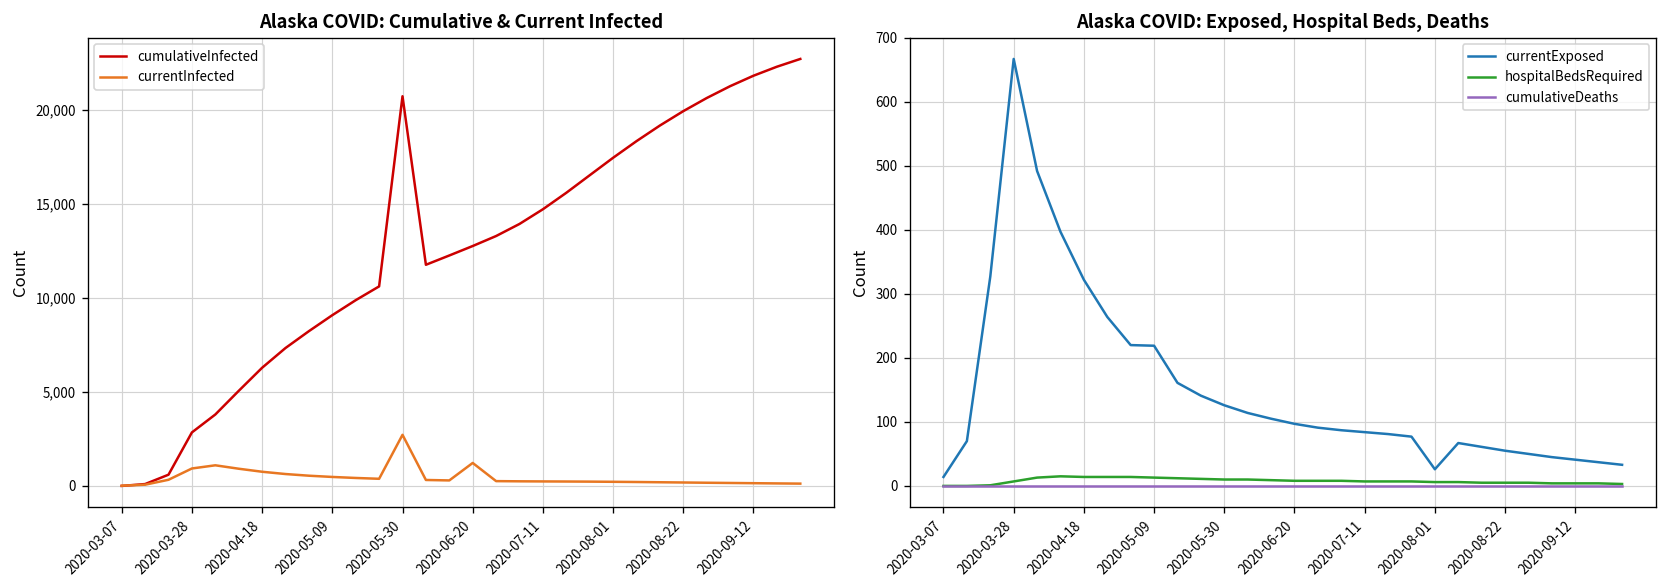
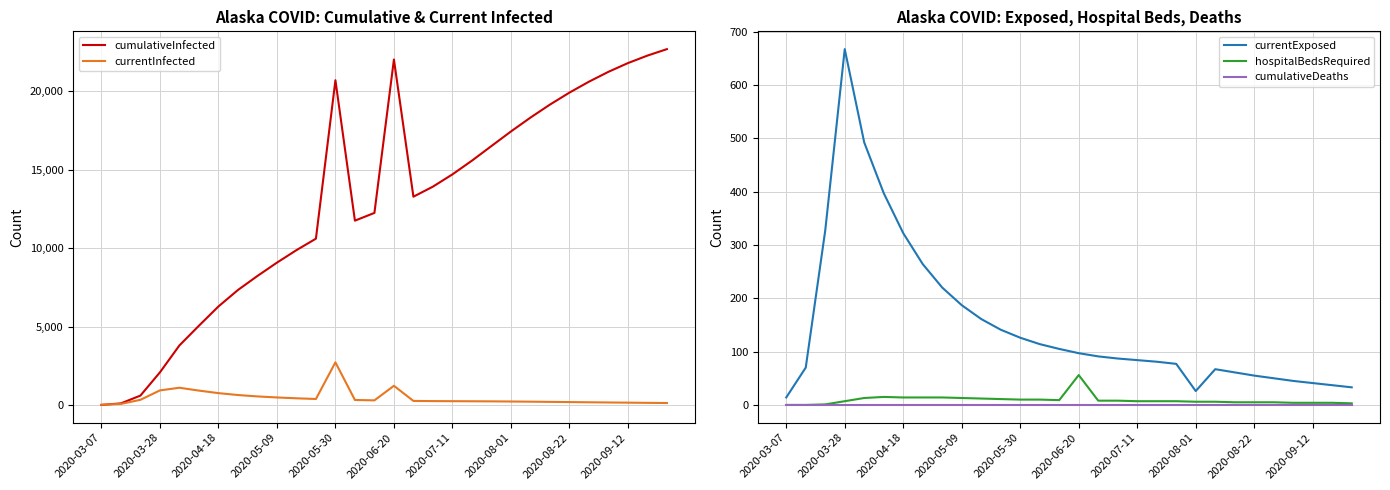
Alaska COVID: Cumulative & Current Infected, cumulativeInfected, 2020-03-28: 2,800 -> 2,100
Alaska COVID: Cumulative & Current Infected, cumulativeInfected, 2020-06-20: 12,800 -> 22,000
Alaska COVID: Exposed, Hospital Beds, Deaths, currentExposed, 2020-05-09: 220 -> 190
Alaska COVID: Exposed, Hospital Beds, Deaths, hospitalBedsRequired, 2020-06-20: 10 -> 60
